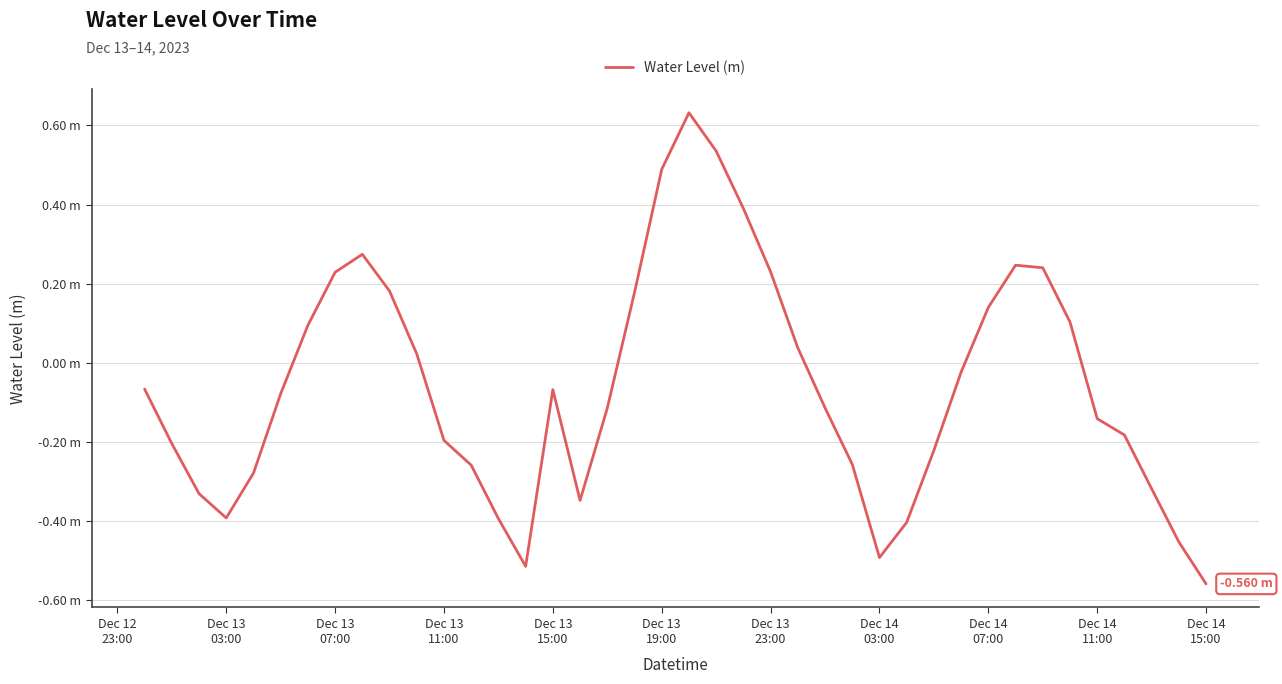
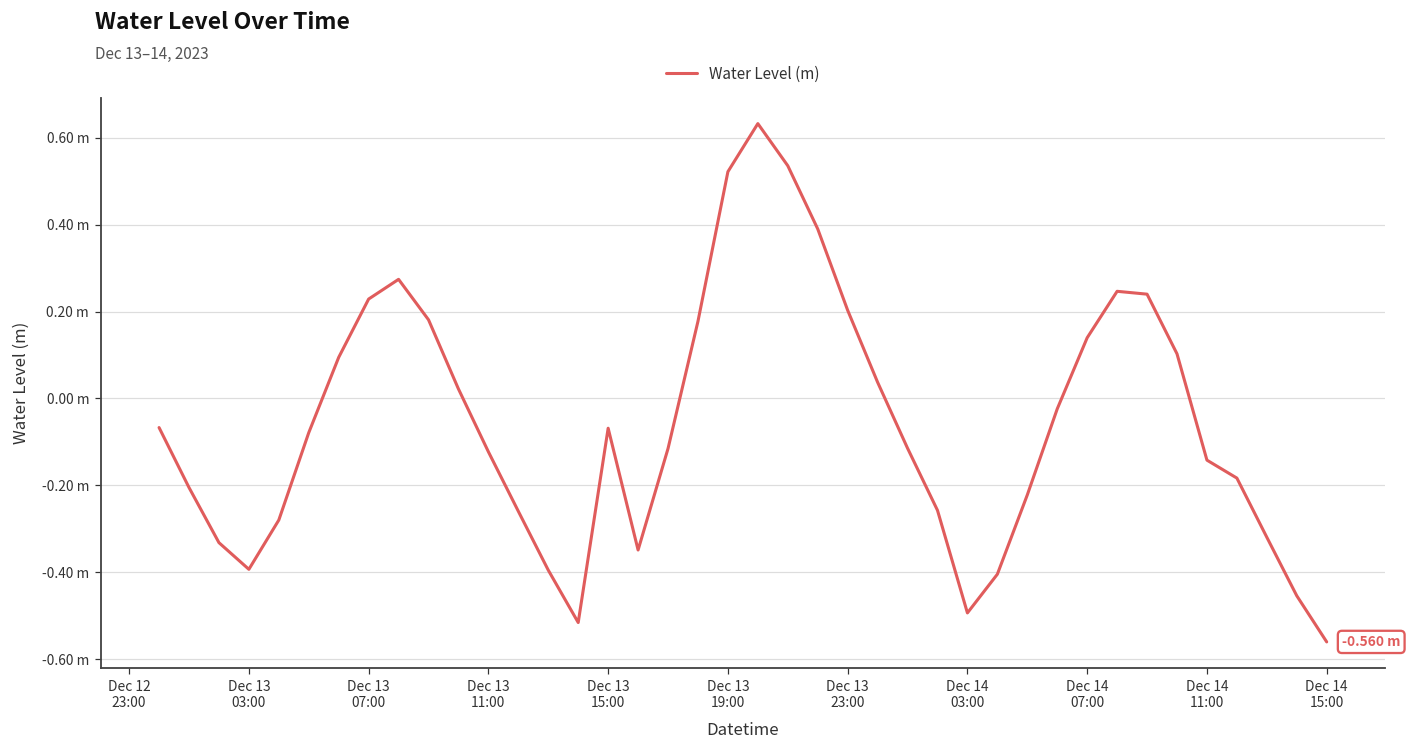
Dec 13 11:00: -0.20 m -> -0.12 m
Dec 13 19:00: 0.49 m -> 0.52 m
Dec 13 23:00: 0.23 m -> 0.20 m
